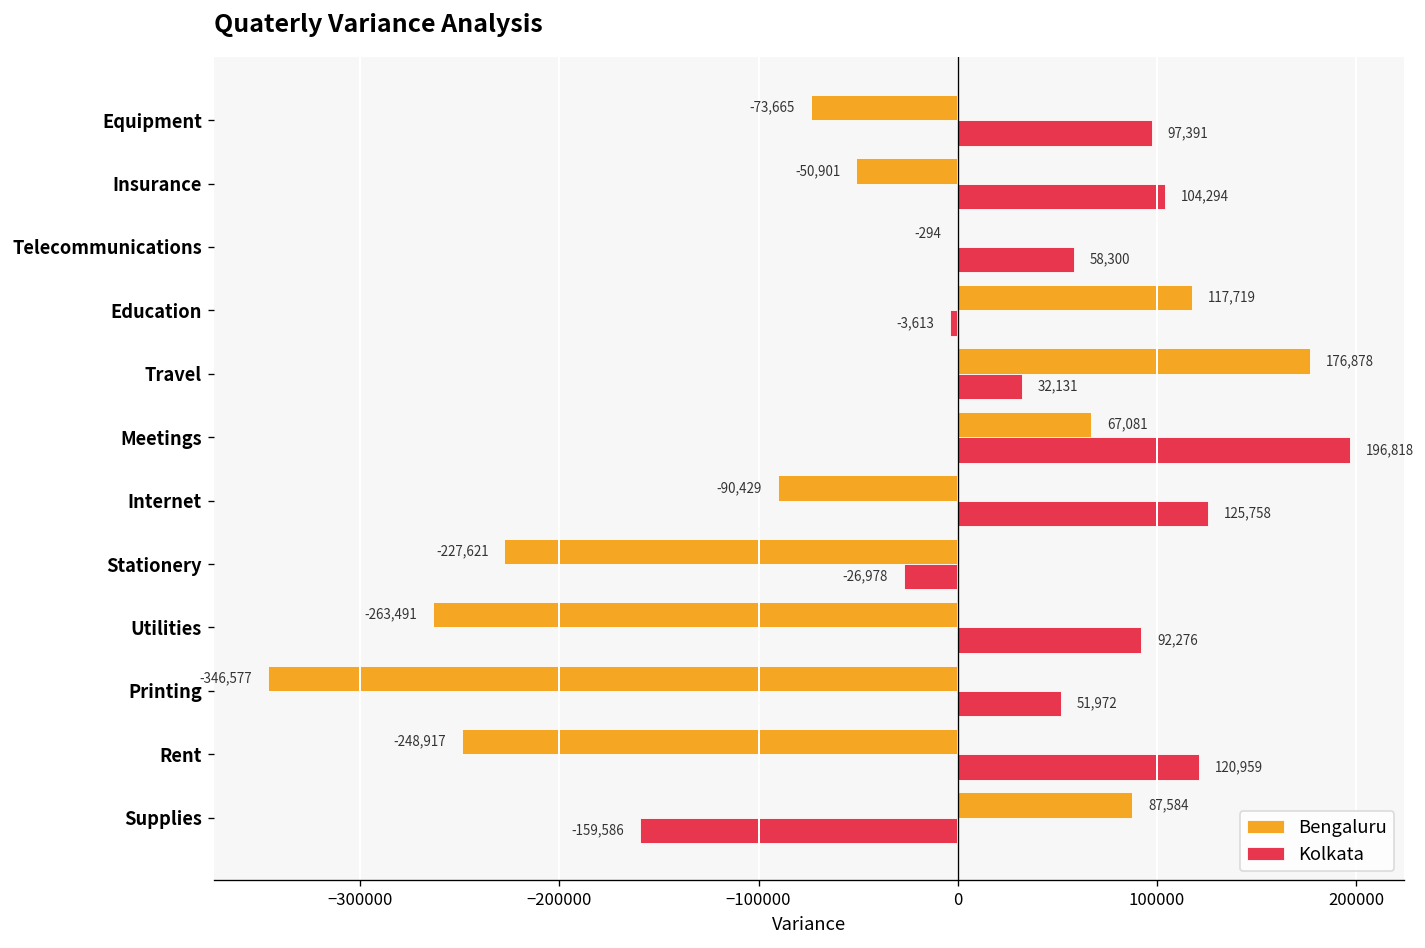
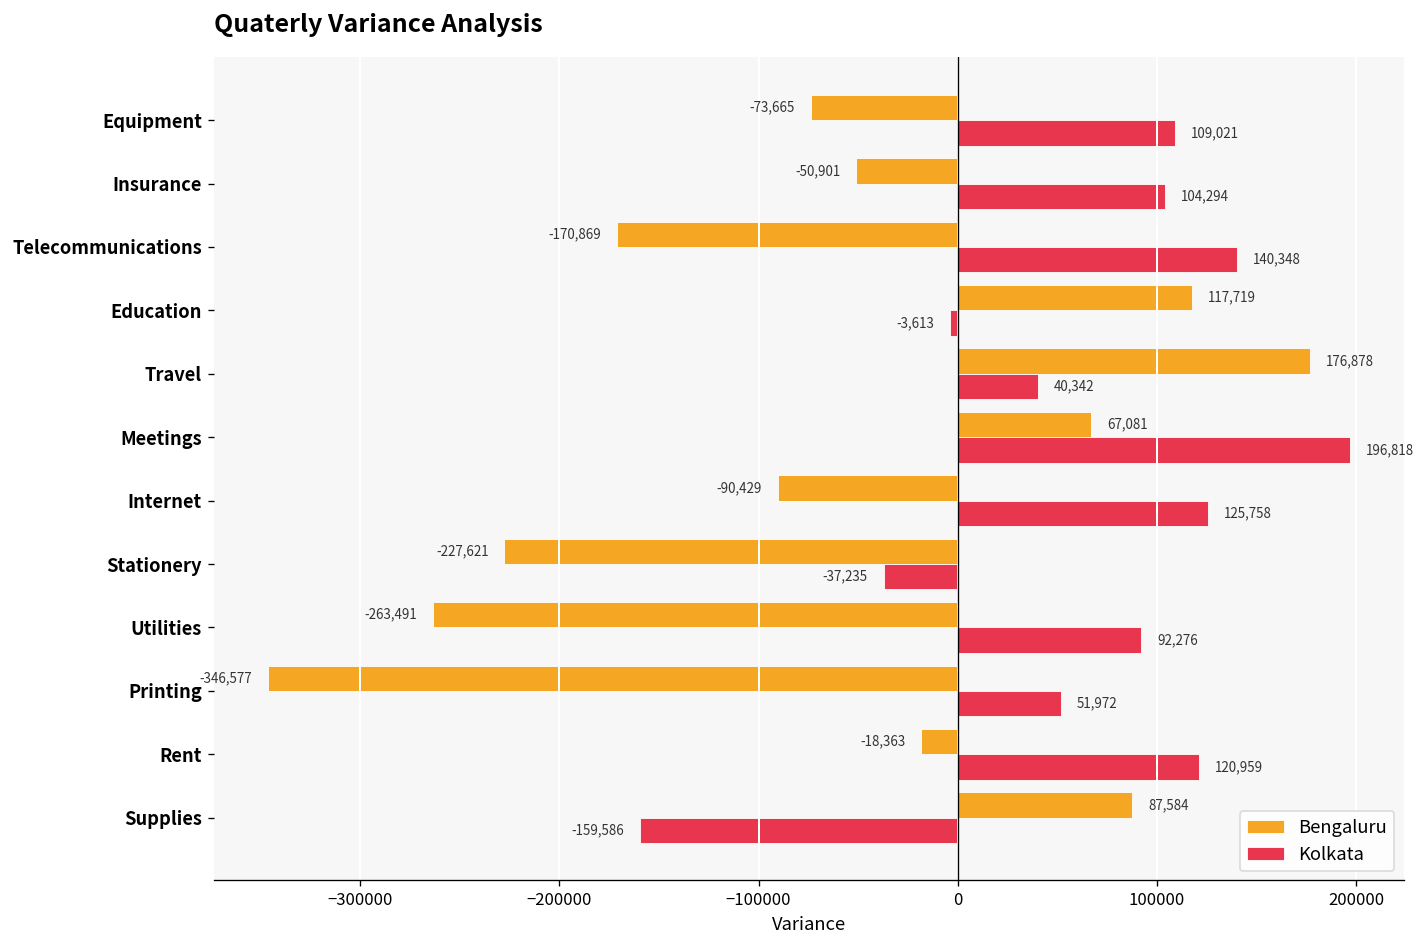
Kolkata, Equipment: 97,391 -> 109,021
Bengaluru, Telecommunications: -294 -> -170,869
Kolkata, Telecommunications: 58,300 -> 140,348
Kolkata, Travel: 32,131 -> 40,342
Kolkata, Stationery: -26,978 -> -37,235
Bengaluru, Rent: -248,917 -> -18,363
